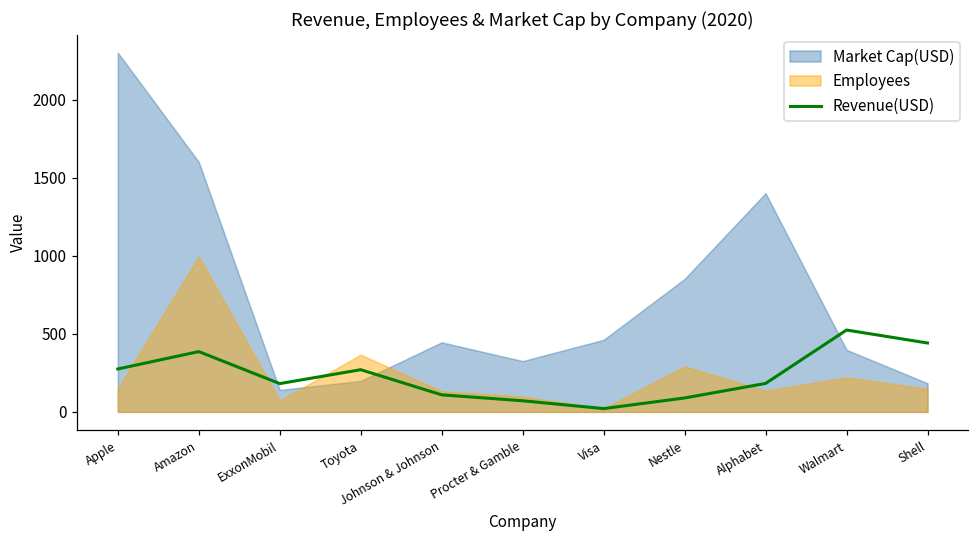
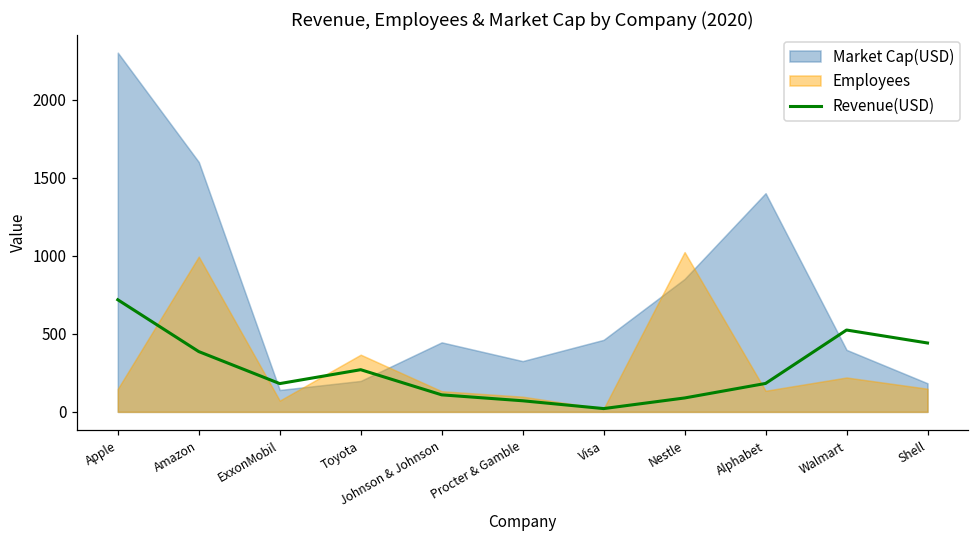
Revenue(USD), Apple: 270 -> 720
Employees, Nestle: 290 -> 1020
